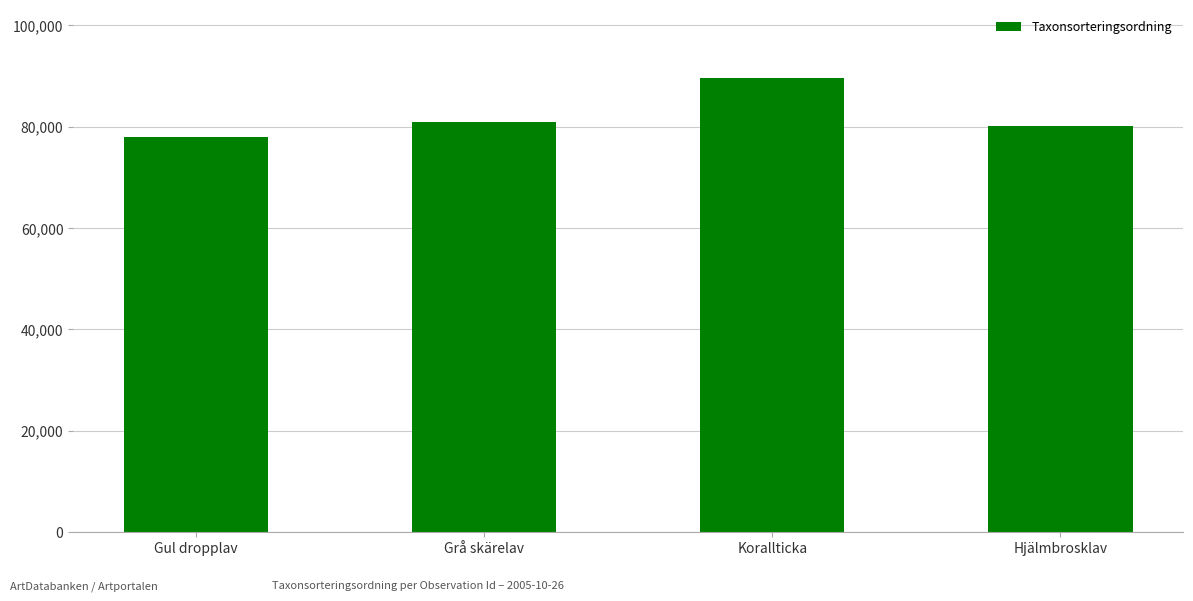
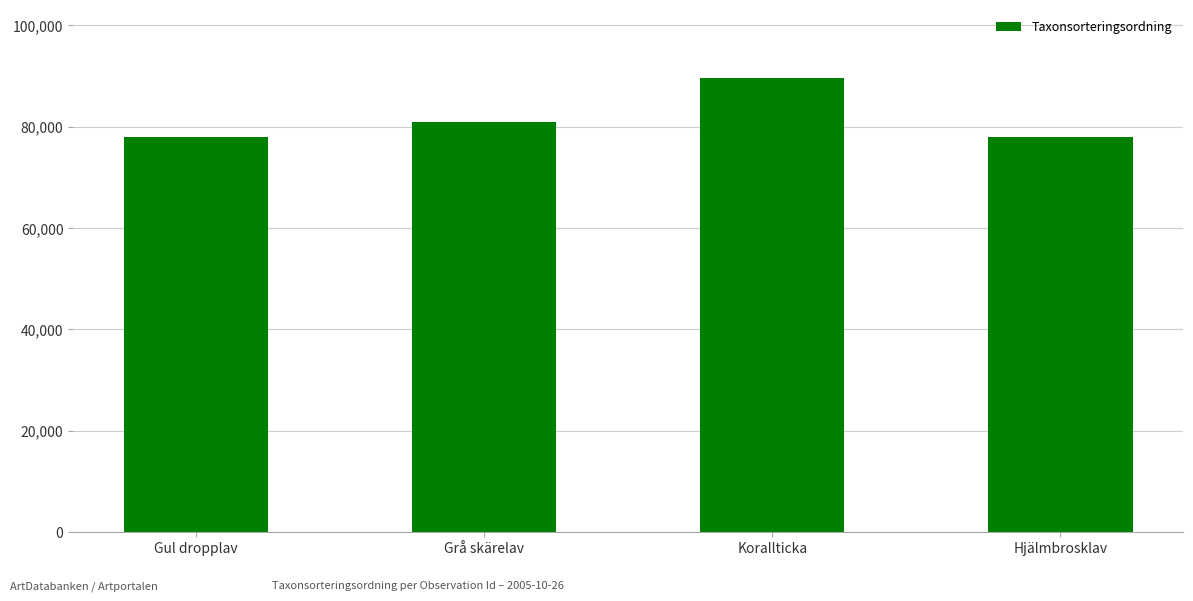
Hjälmbrosklav: 80,000 -> 78,000
